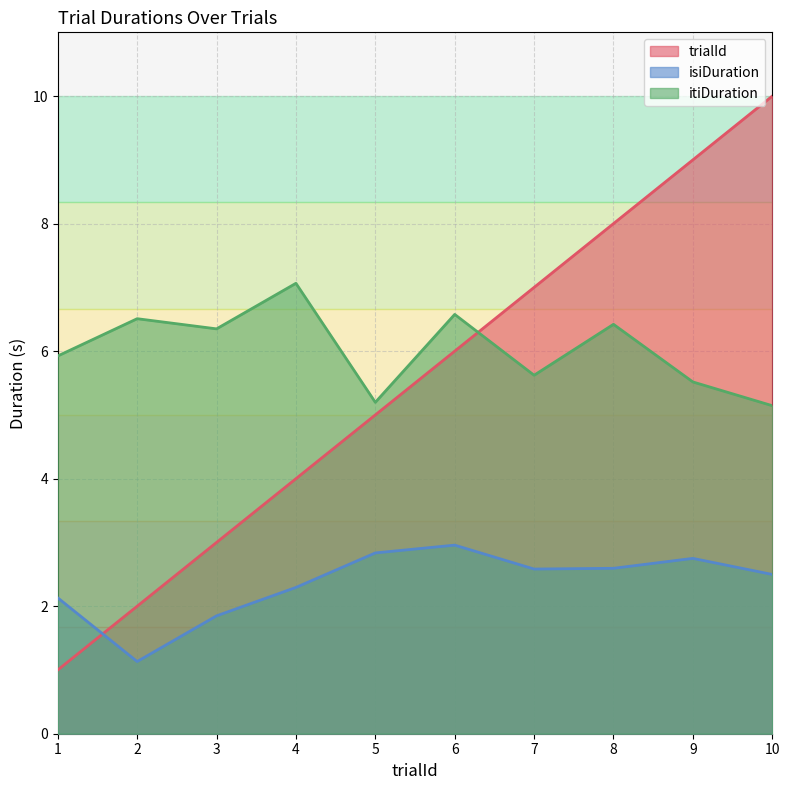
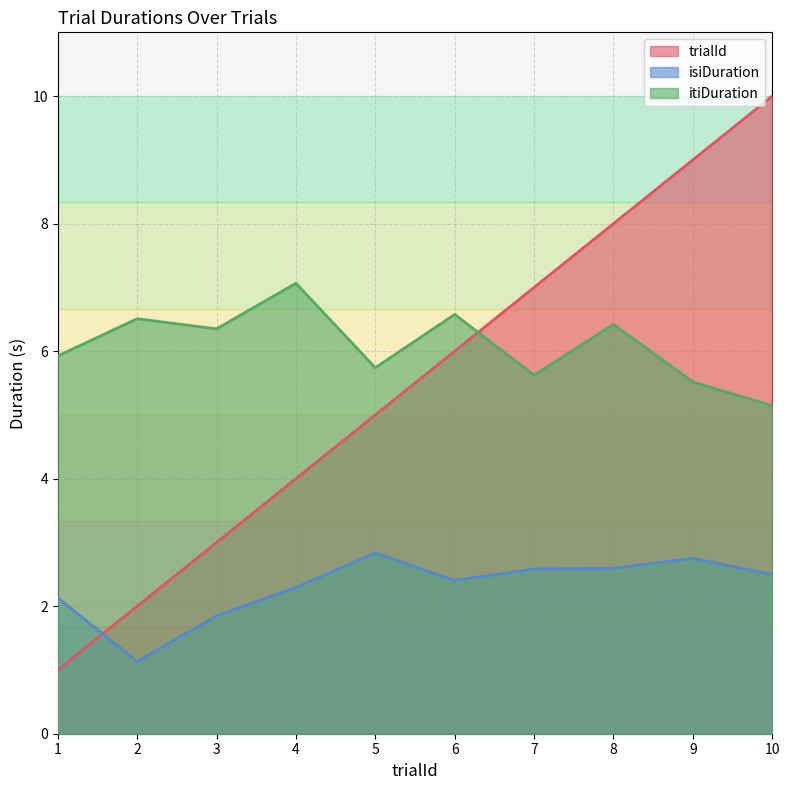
itiDuration, 5: 5.2 -> 5.7
isiDuration, 6: 3.0 -> 2.4
